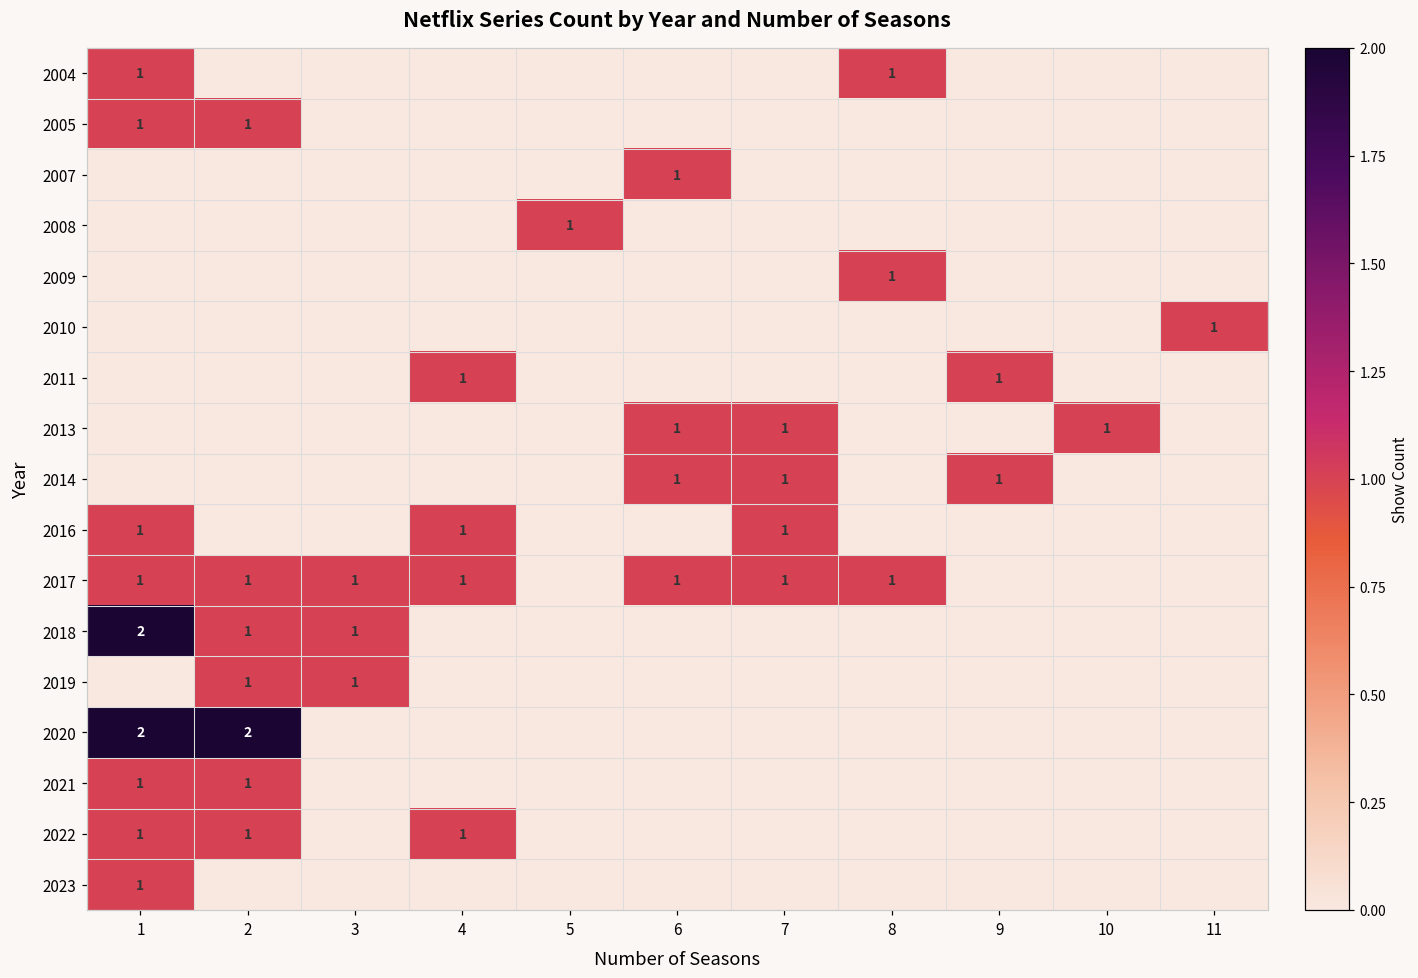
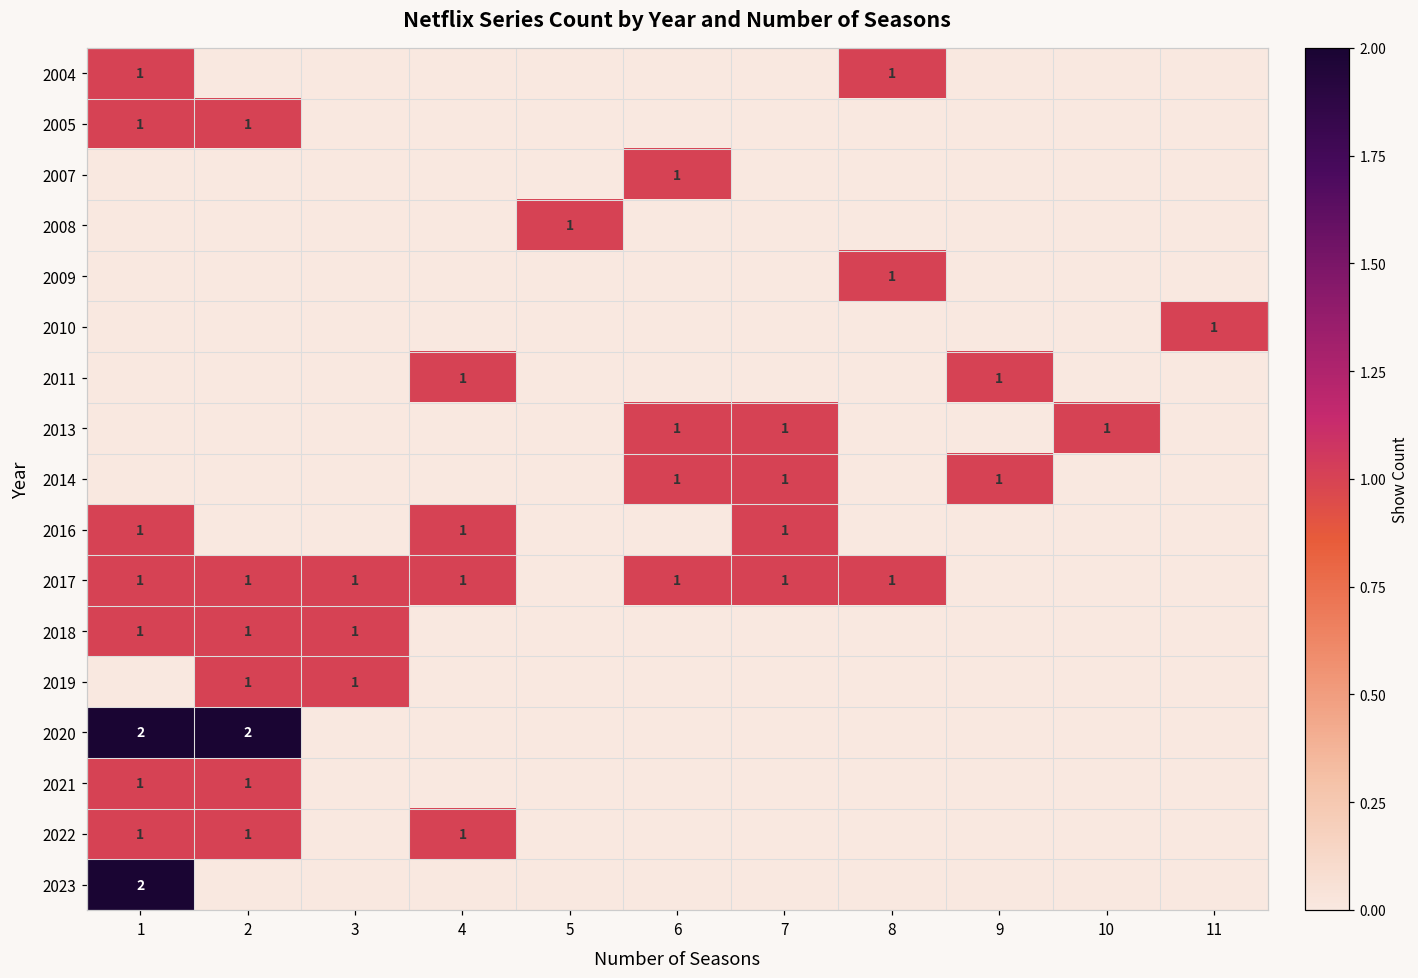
2018, 1: 2 -> 1
2023, 1: 1 -> 2
